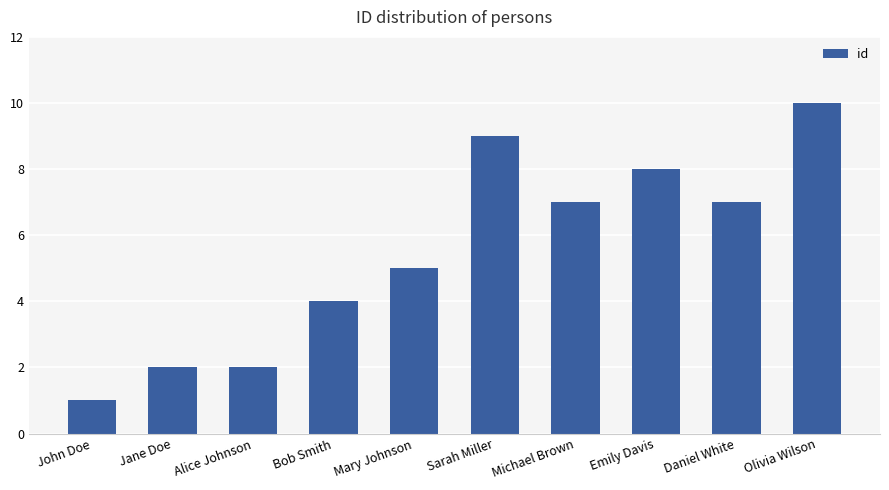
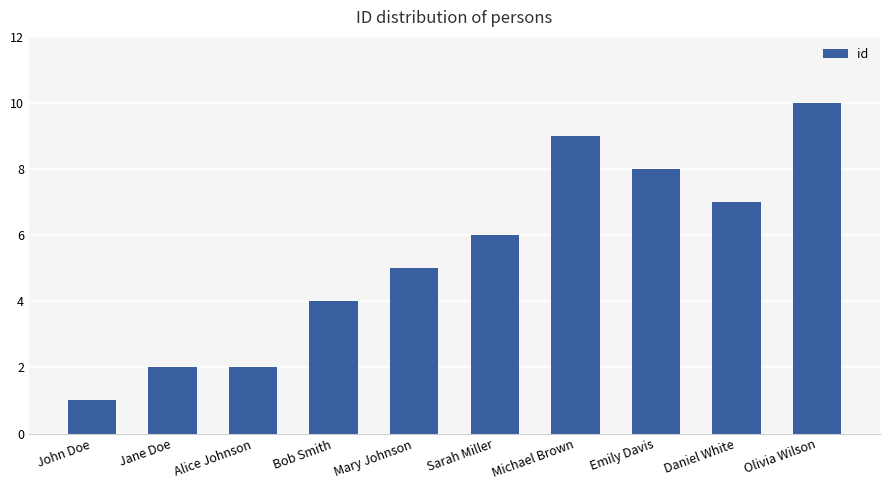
Sarah Miller: 9 -> 6
Michael Brown: 7 -> 9
